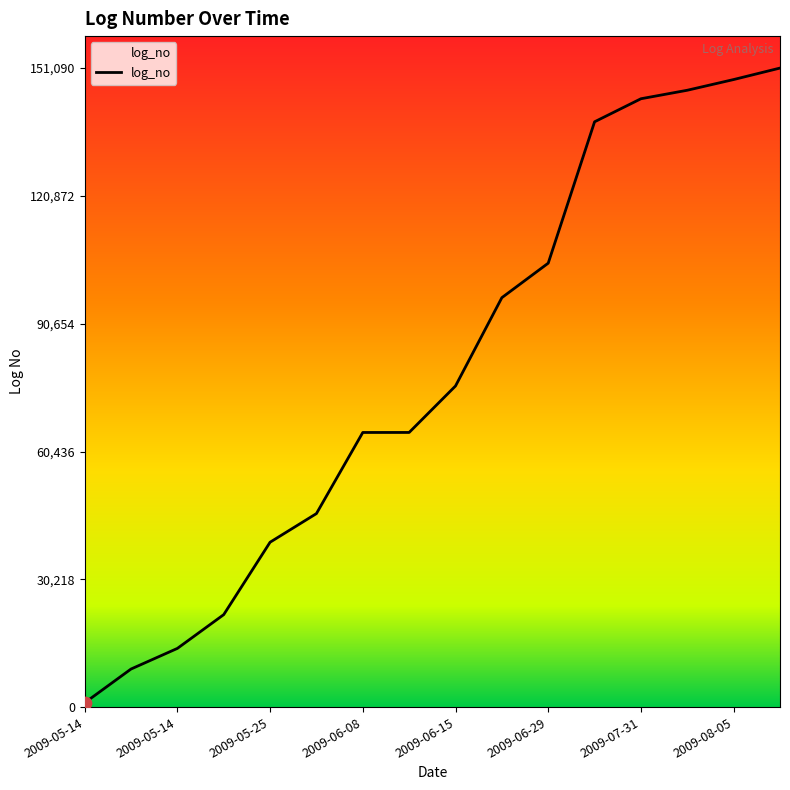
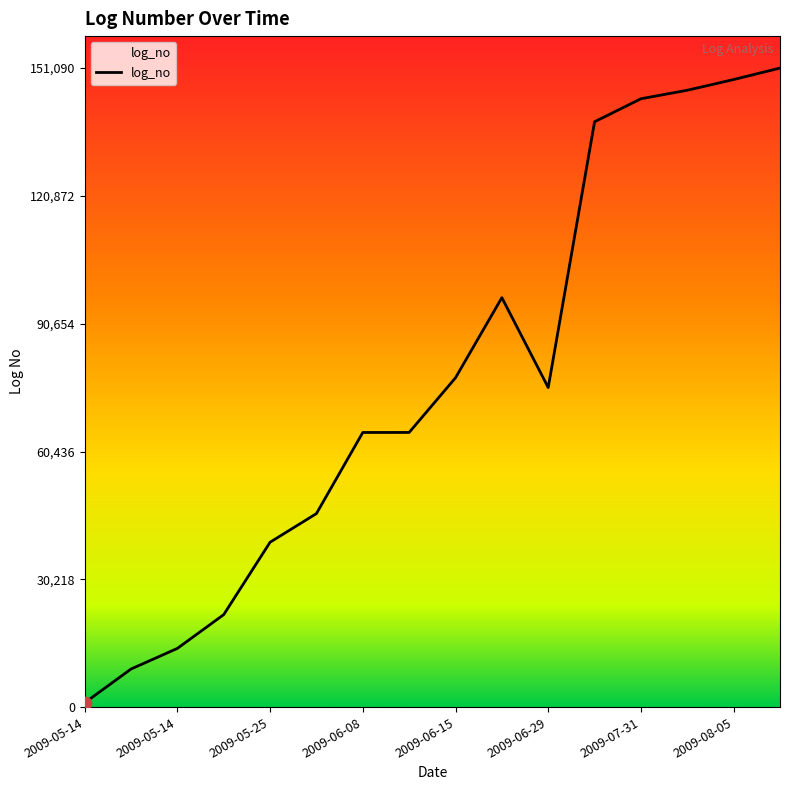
log_no, 2009-06-15: 76,000 -> 78,000
log_no, 2009-06-29: 105,000 -> 76,000
